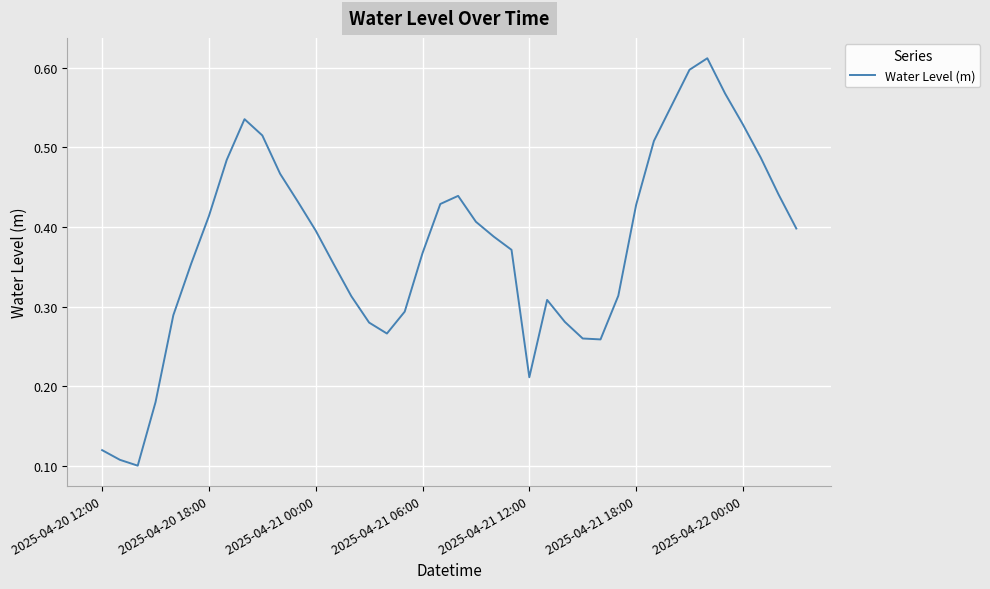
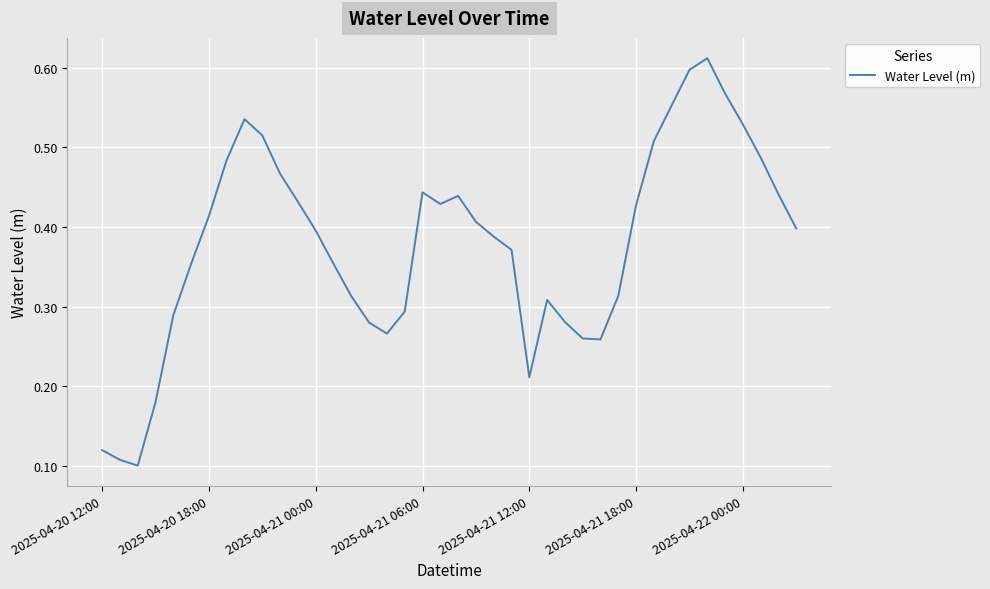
2025-04-21 06:00: 0.37 -> 0.44
